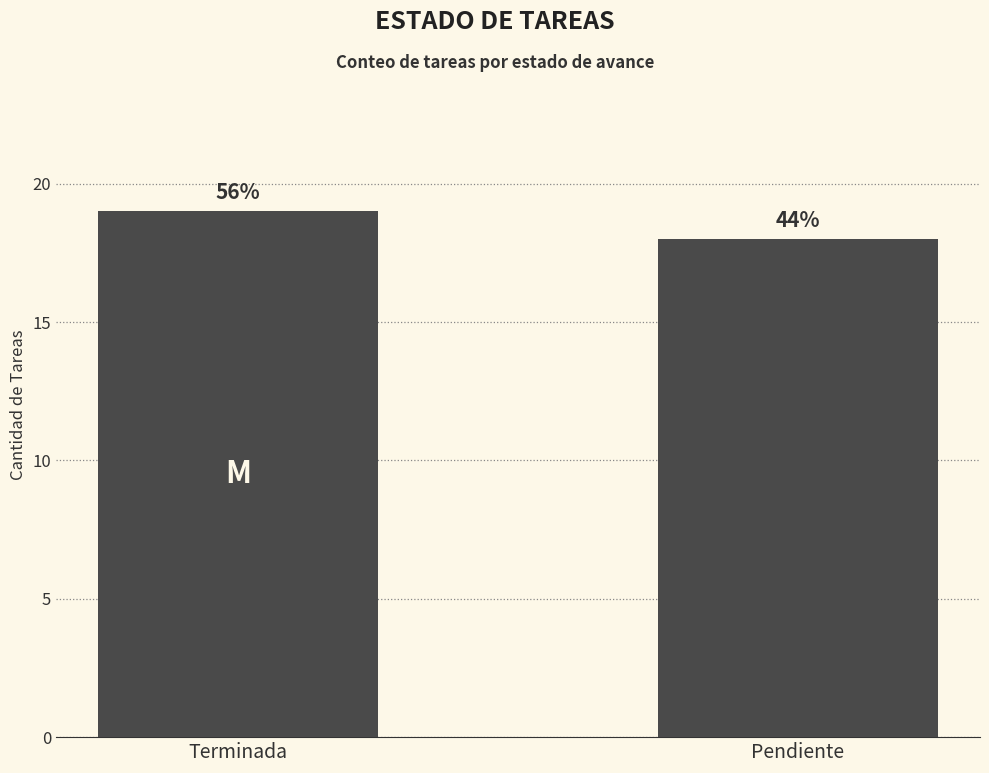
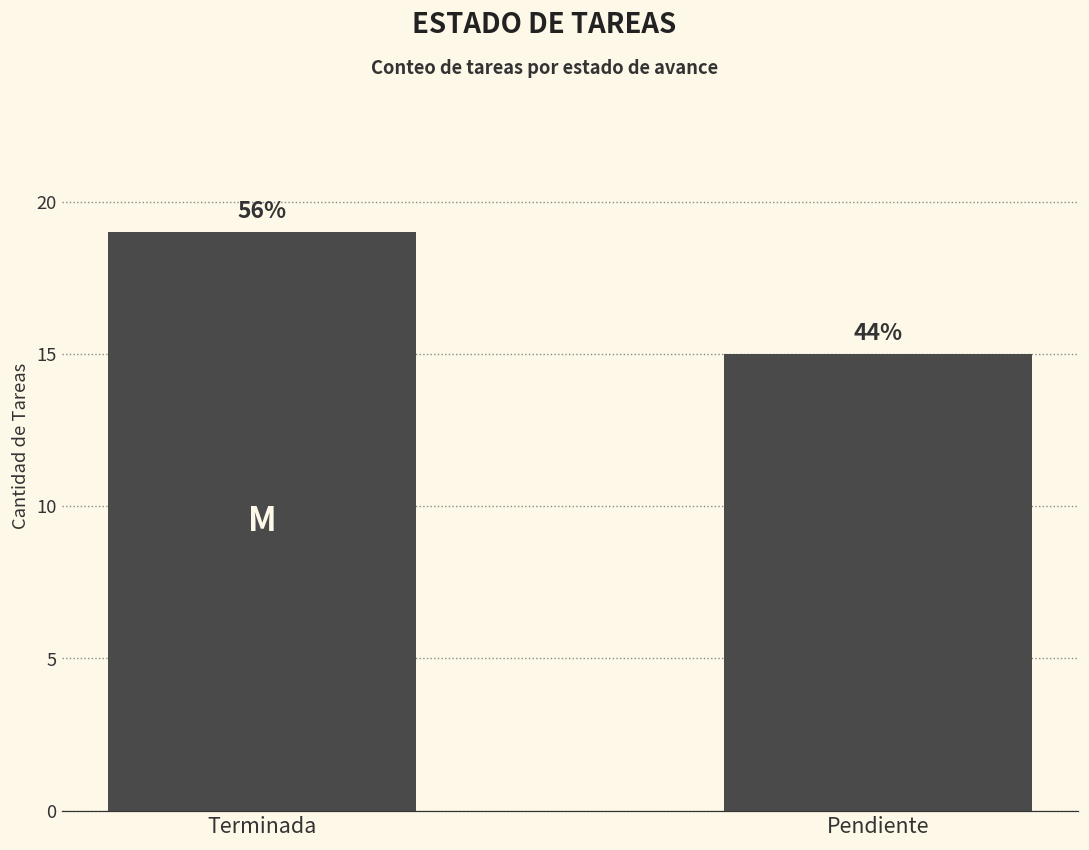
Pendiente: 18 -> 15
